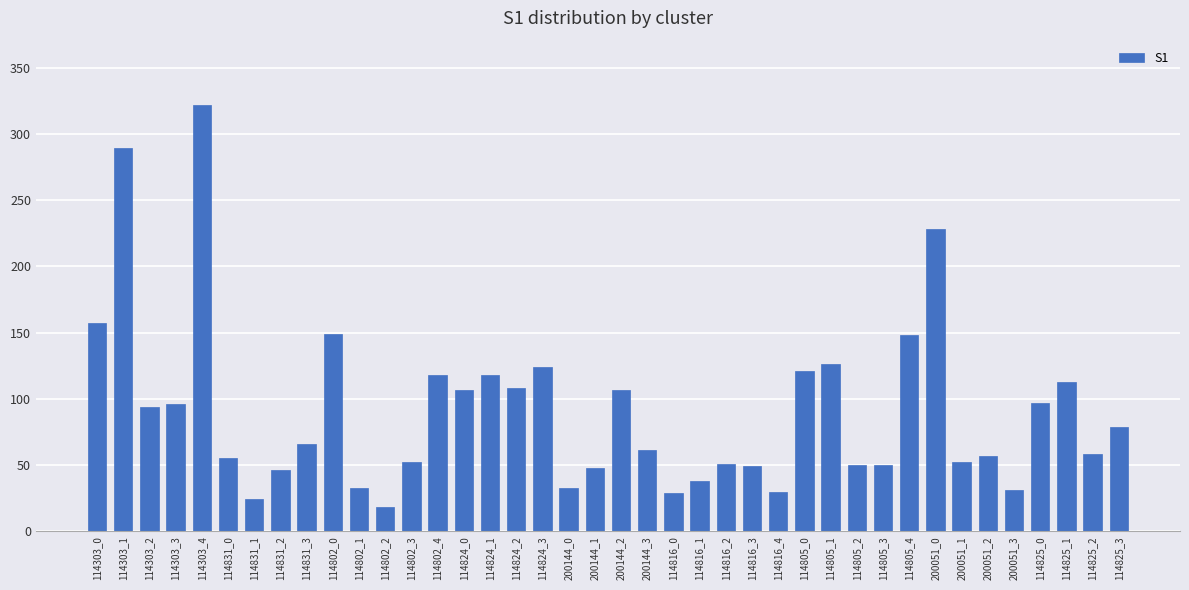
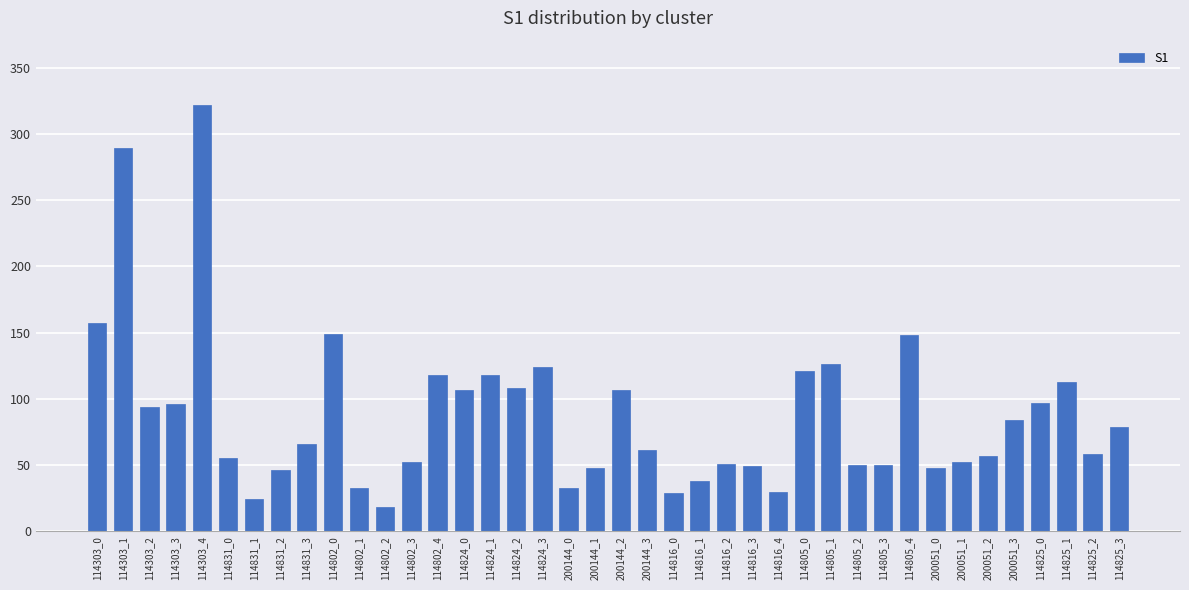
200051_0: 228 -> 48
200051_3: 31 -> 84
